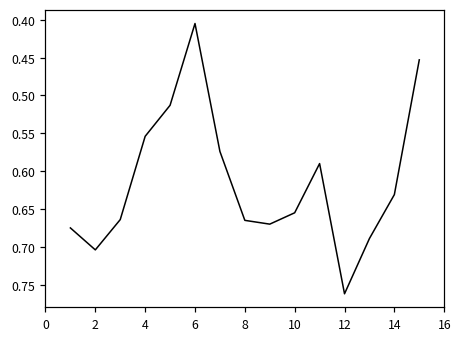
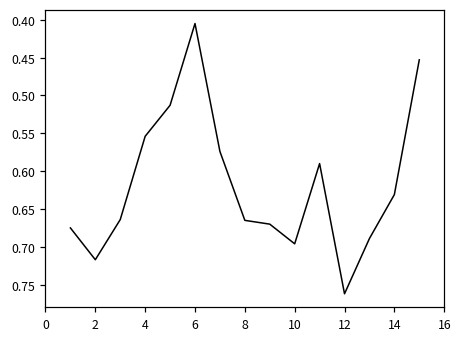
2: 0.70 -> 0.72
10: 0.66 -> 0.70
